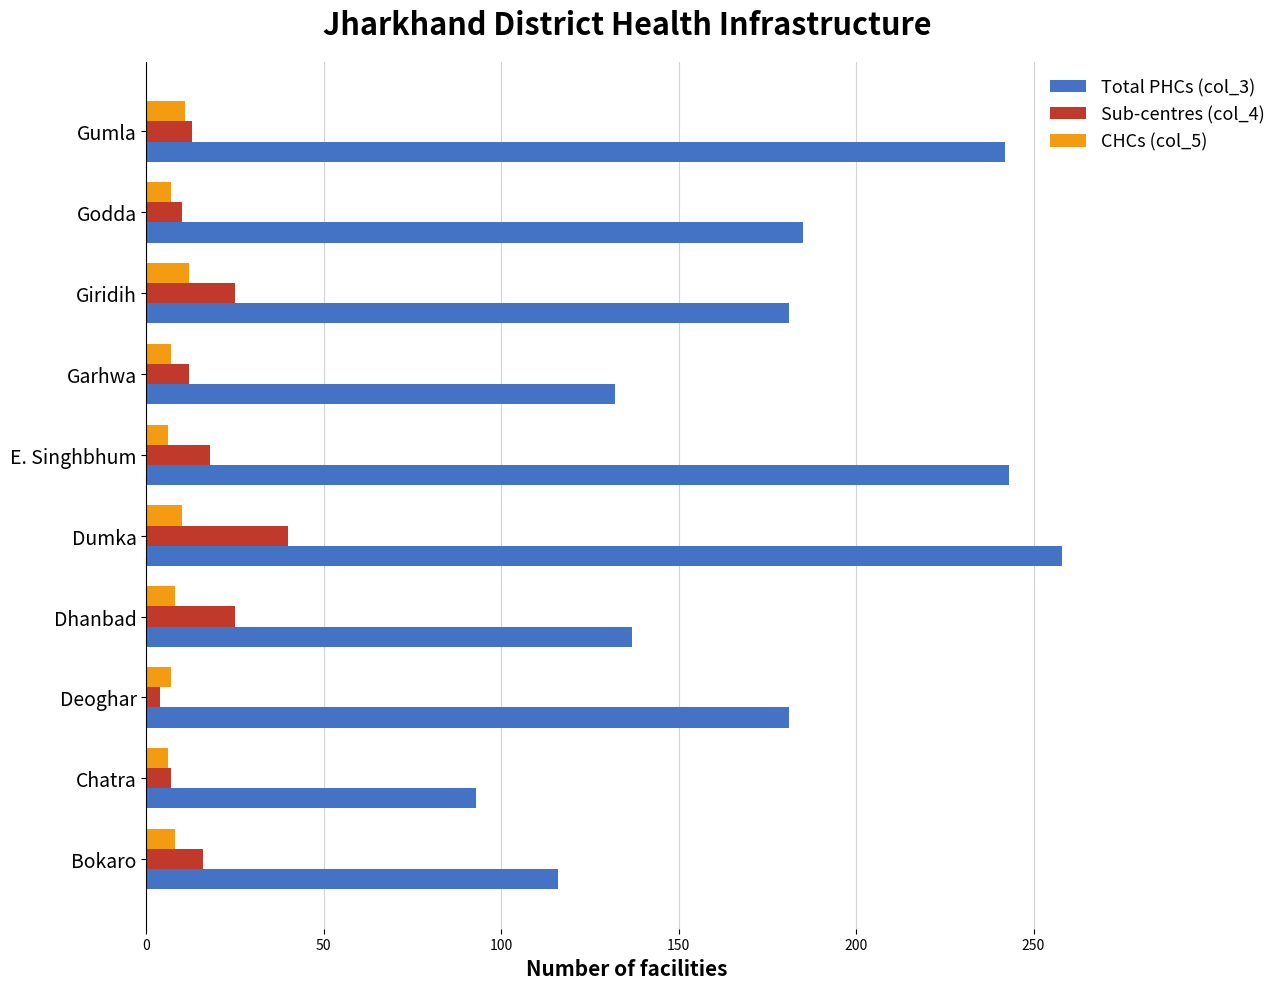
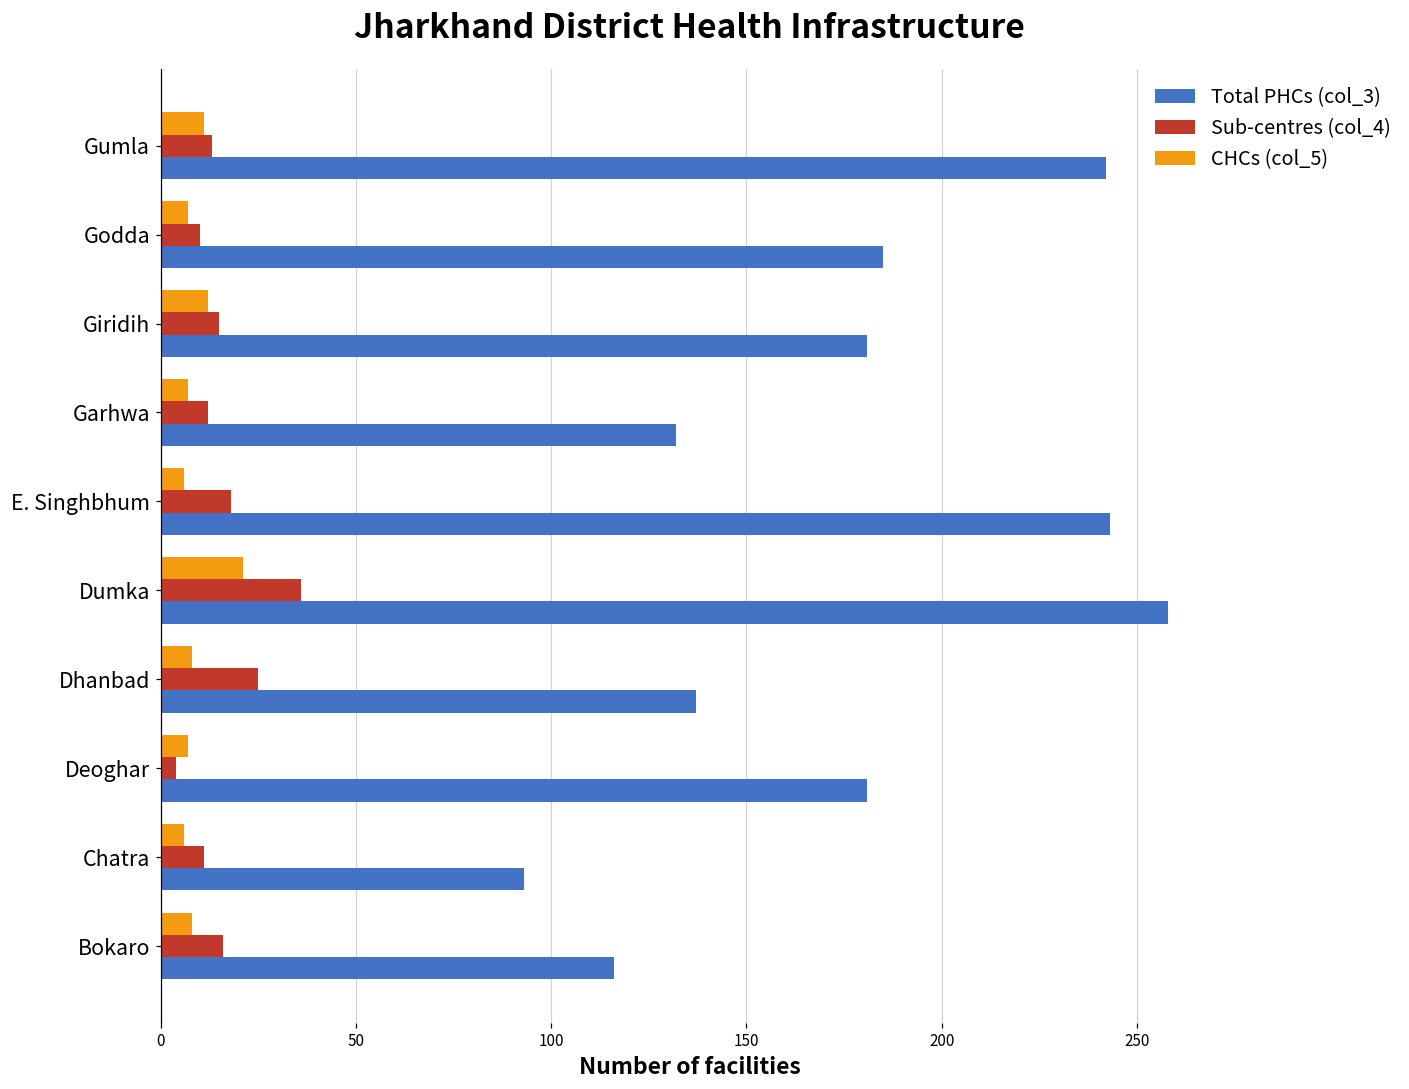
Sub-centres (col_4), Giridih: 25 -> 15
CHCs (col_5), Dumka: 10 -> 21
Sub-centres (col_4), Dumka: 40 -> 36
Sub-centres (col_4), Chatra: 7 -> 11
